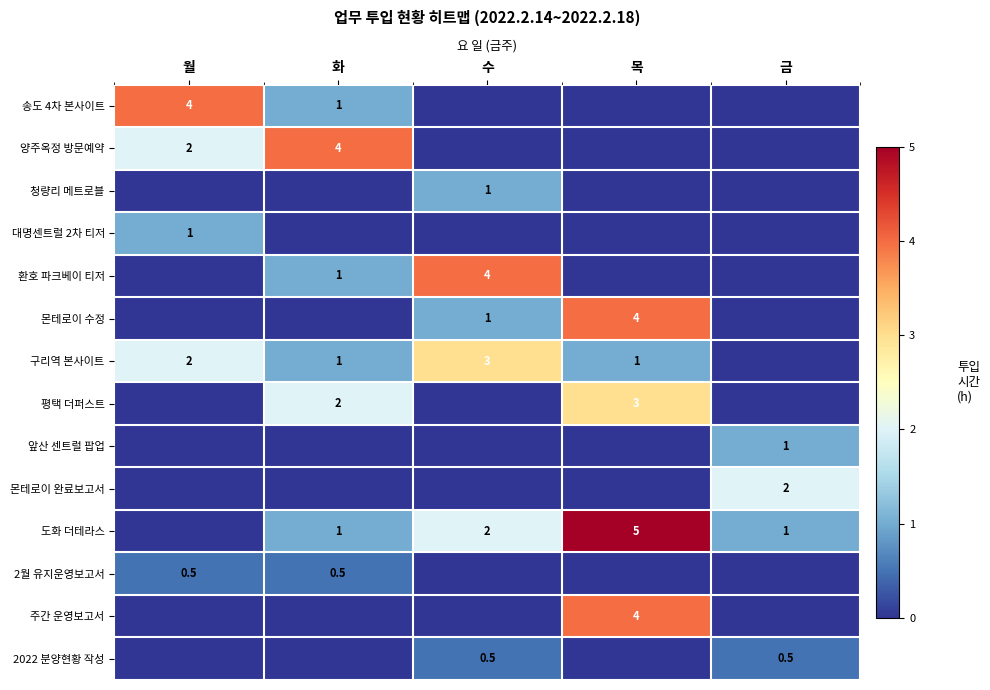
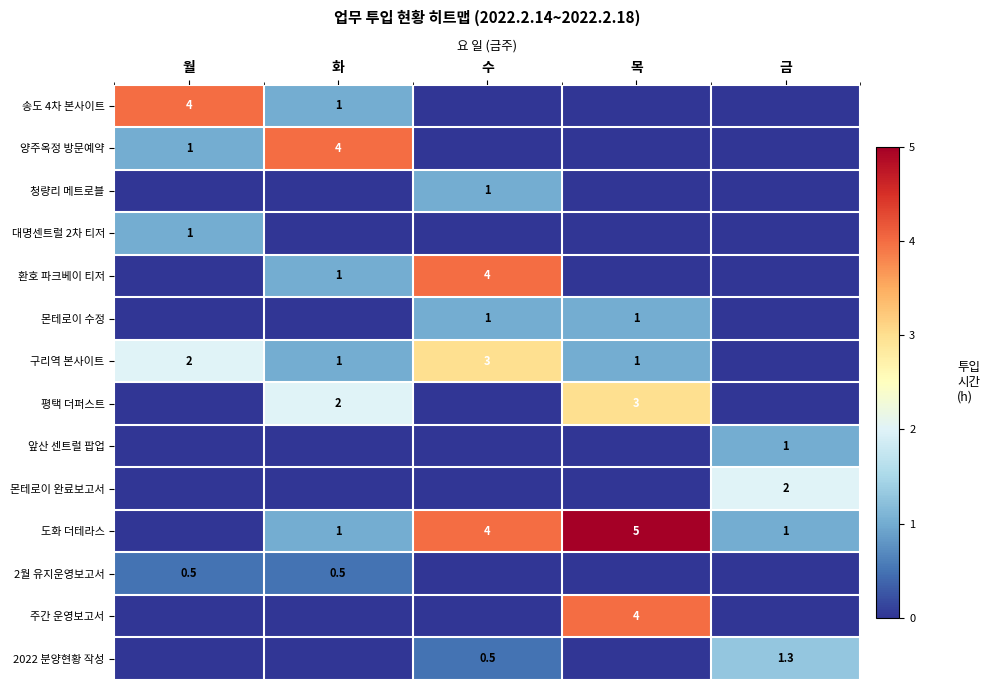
양주옥정 방문예약, 월: 2 -> 1
몬테로이 수정, 목: 4 -> 1
도화 더테라스, 수: 2 -> 4
2022 분양현황 작성, 금: 0.5 -> 1.3
